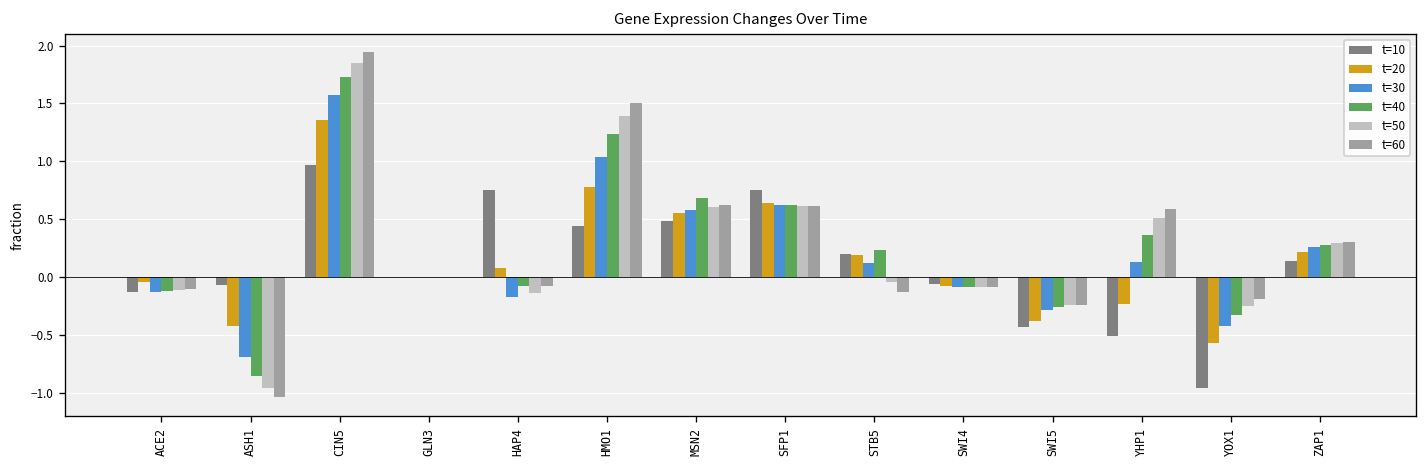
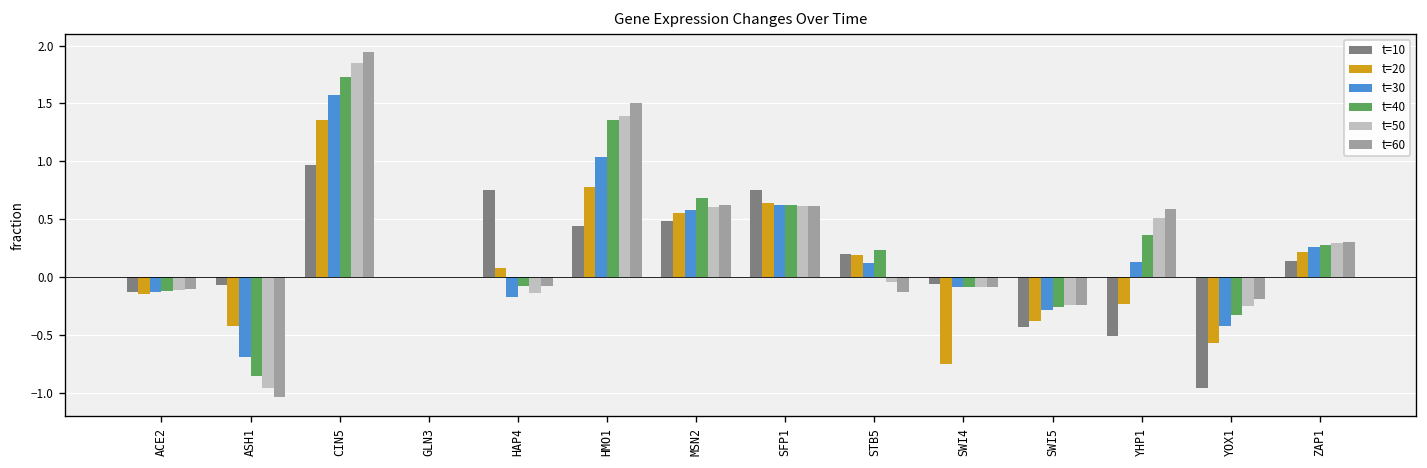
t=20, ACE2: 0.0 -> -0.1
t=40, HMO1: 1.2 -> 1.4
t=20, SWI4: -0.1 -> -0.8
